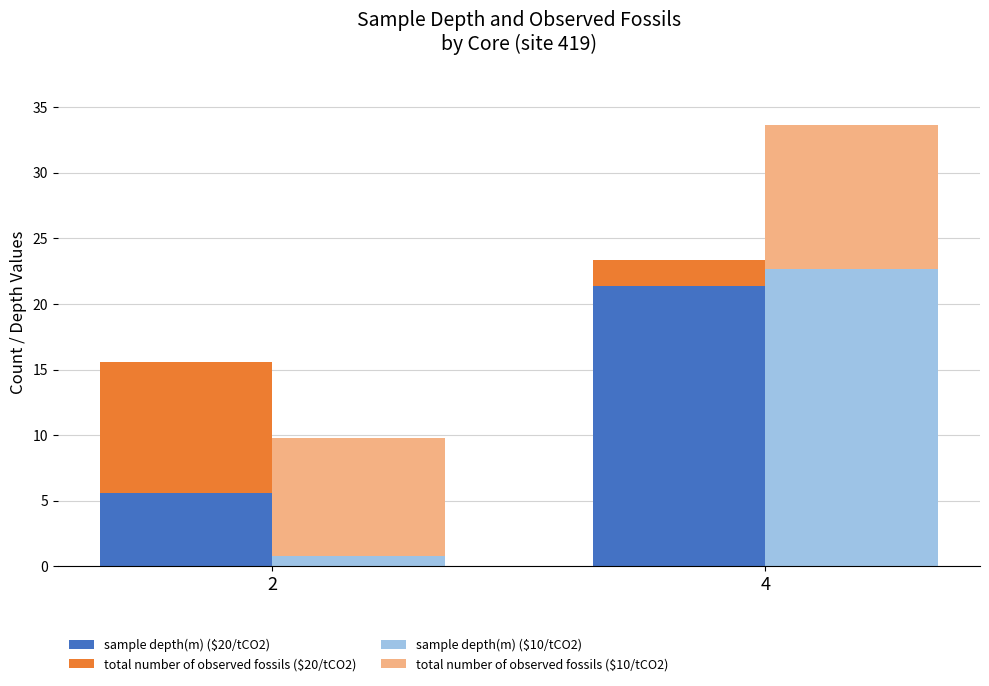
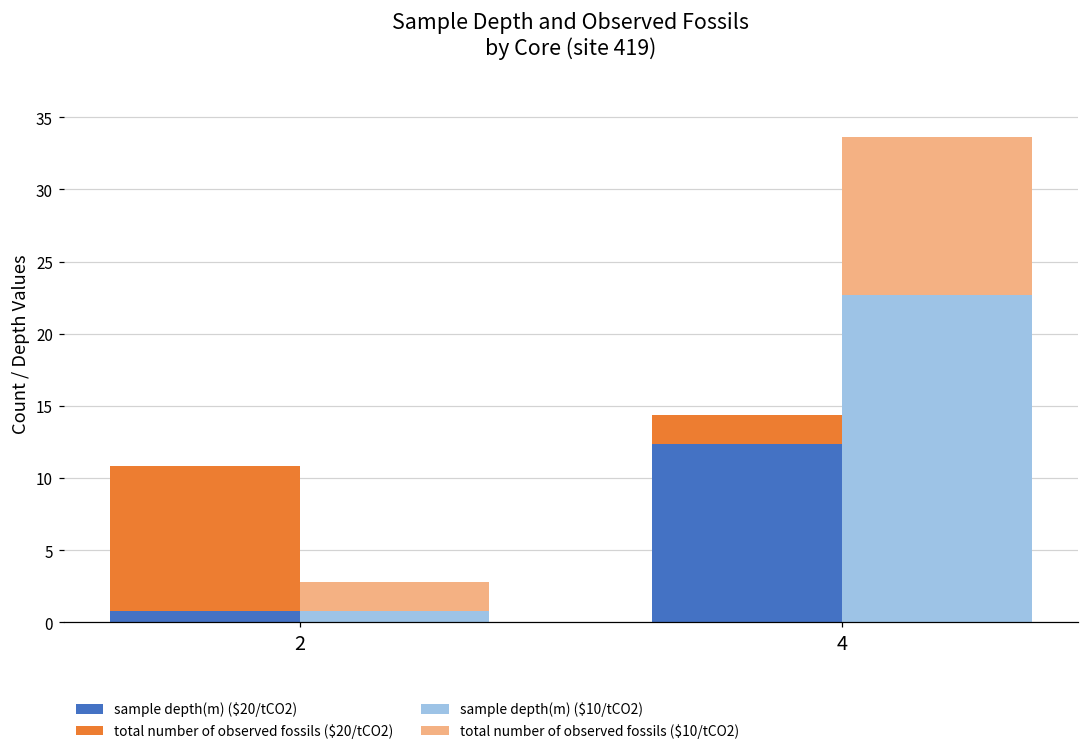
sample depth(m) ($20/tCO2), 2: 5.6 -> 0.8
total number of observed fossils ($10/tCO2), 2: 9 -> 2
sample depth(m) ($20/tCO2), 4: 21.3 -> 12.4
